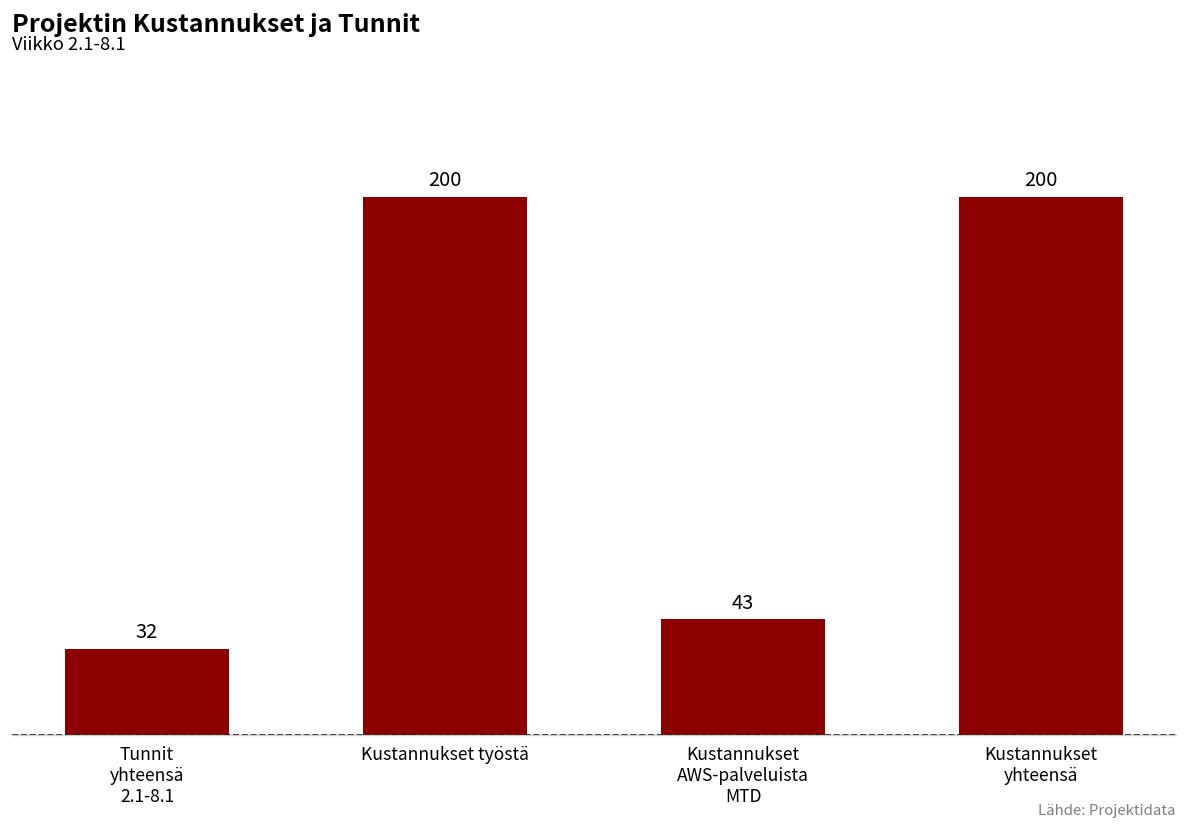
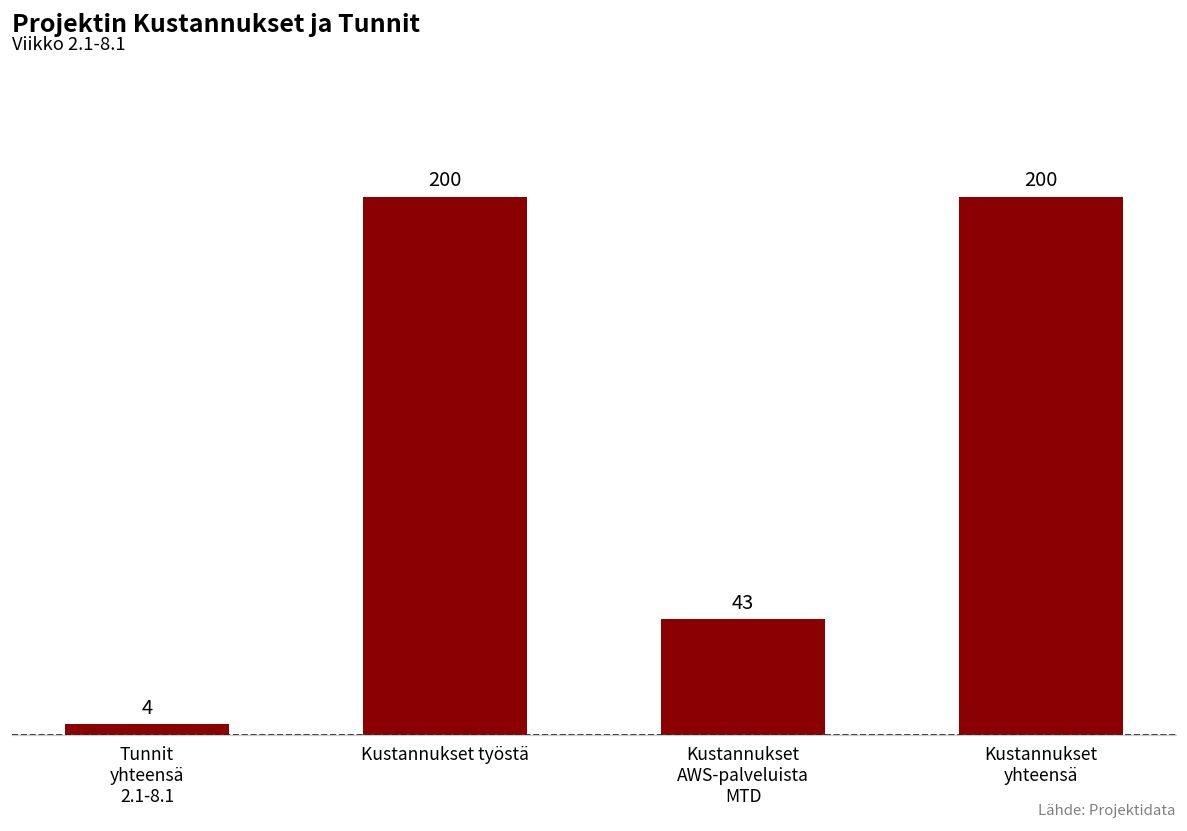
Tunnit yhteensä 2.1-8.1: 32 -> 4
